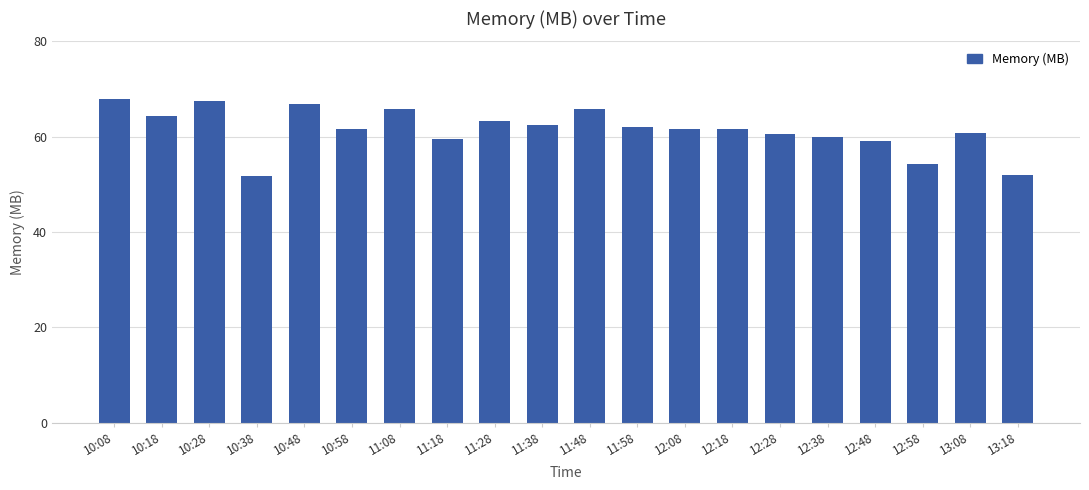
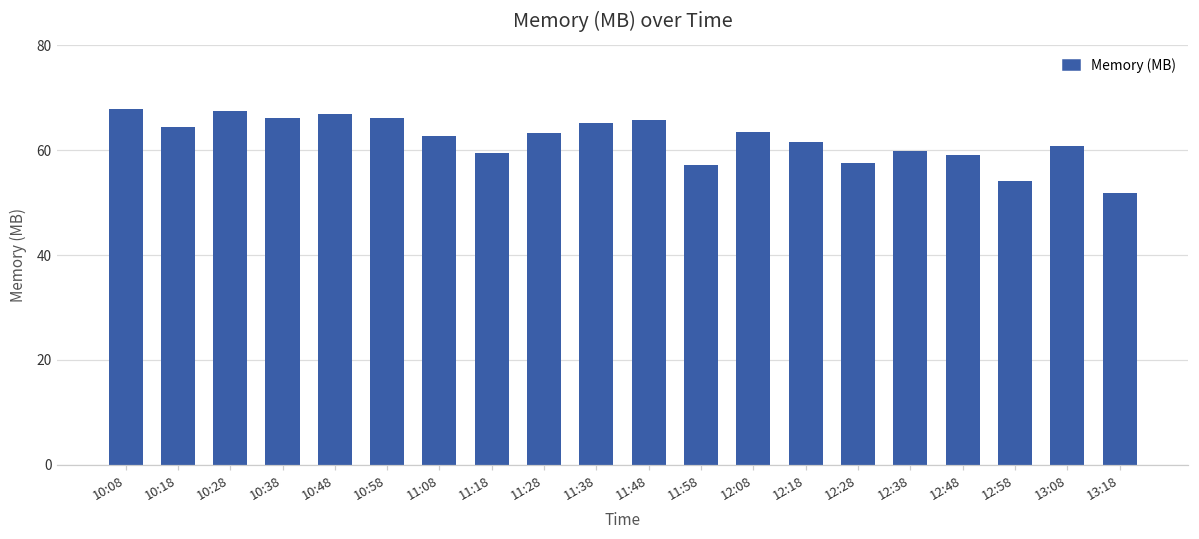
10:38: 52 -> 66
10:58: 62 -> 66
11:08: 66 -> 63
11:38: 62 -> 65
11:58: 62 -> 57
12:08: 62 -> 64
12:28: 61 -> 58
